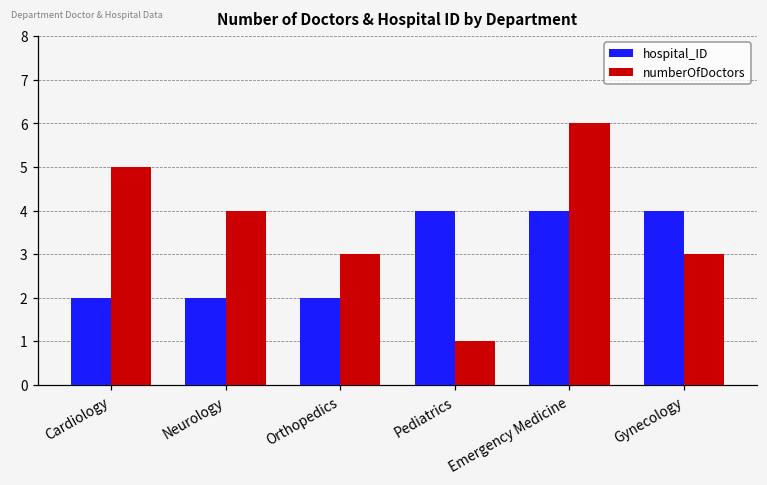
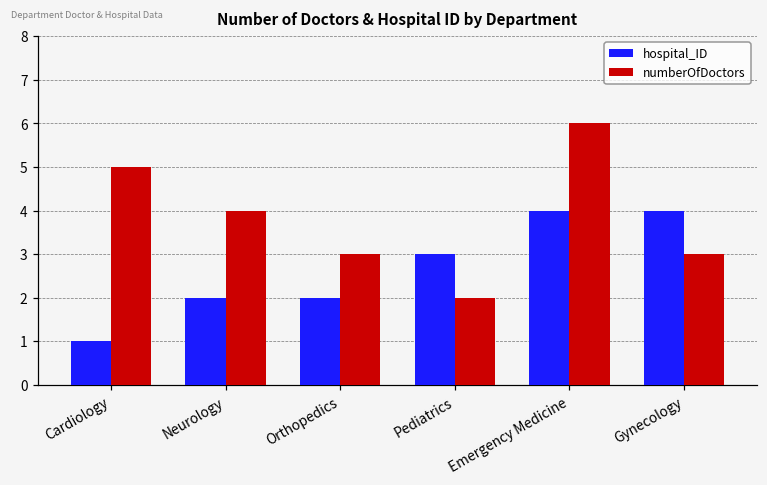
hospital_ID, Cardiology: 2 -> 1
hospital_ID, Pediatrics: 4 -> 3
numberOfDoctors, Pediatrics: 1 -> 2
